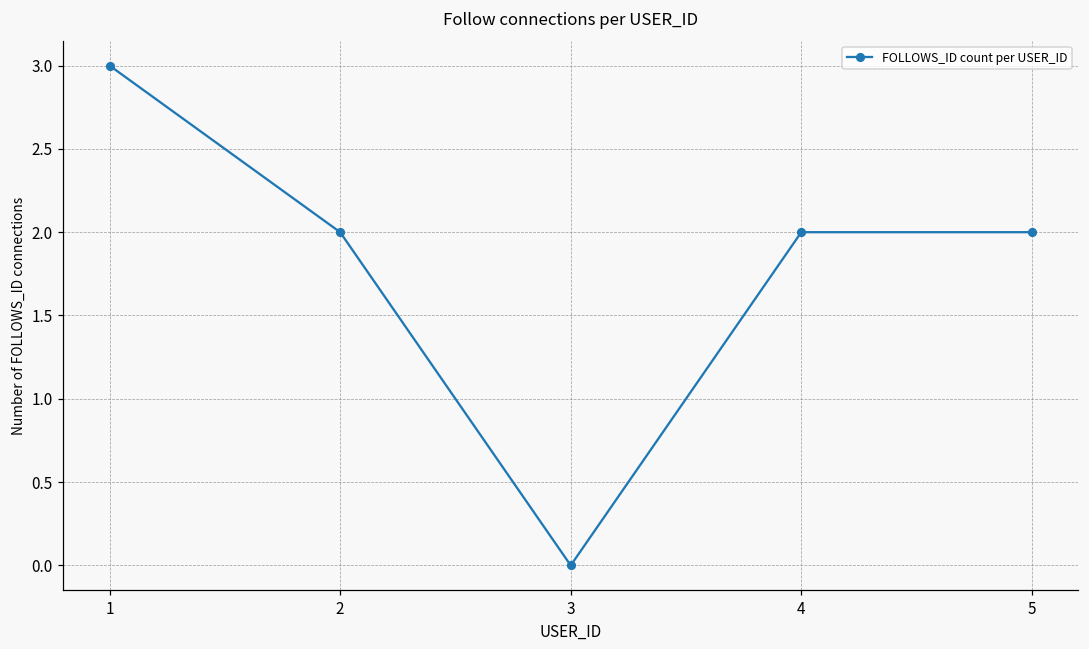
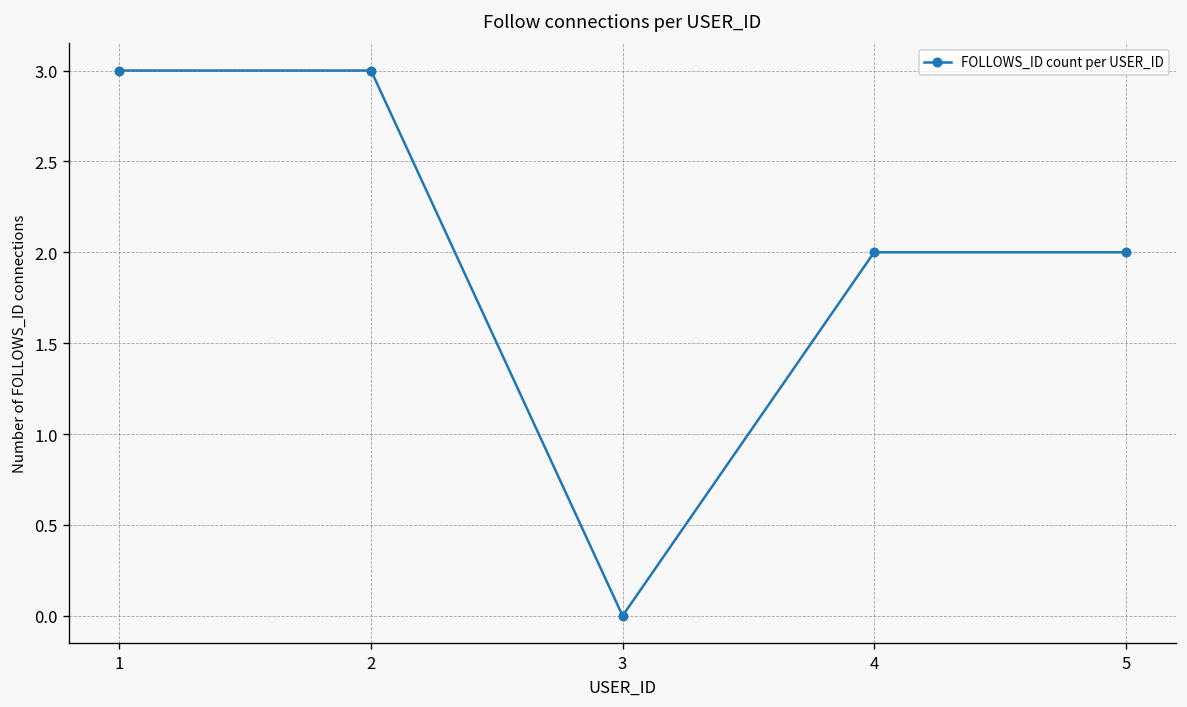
2: 2 -> 3
